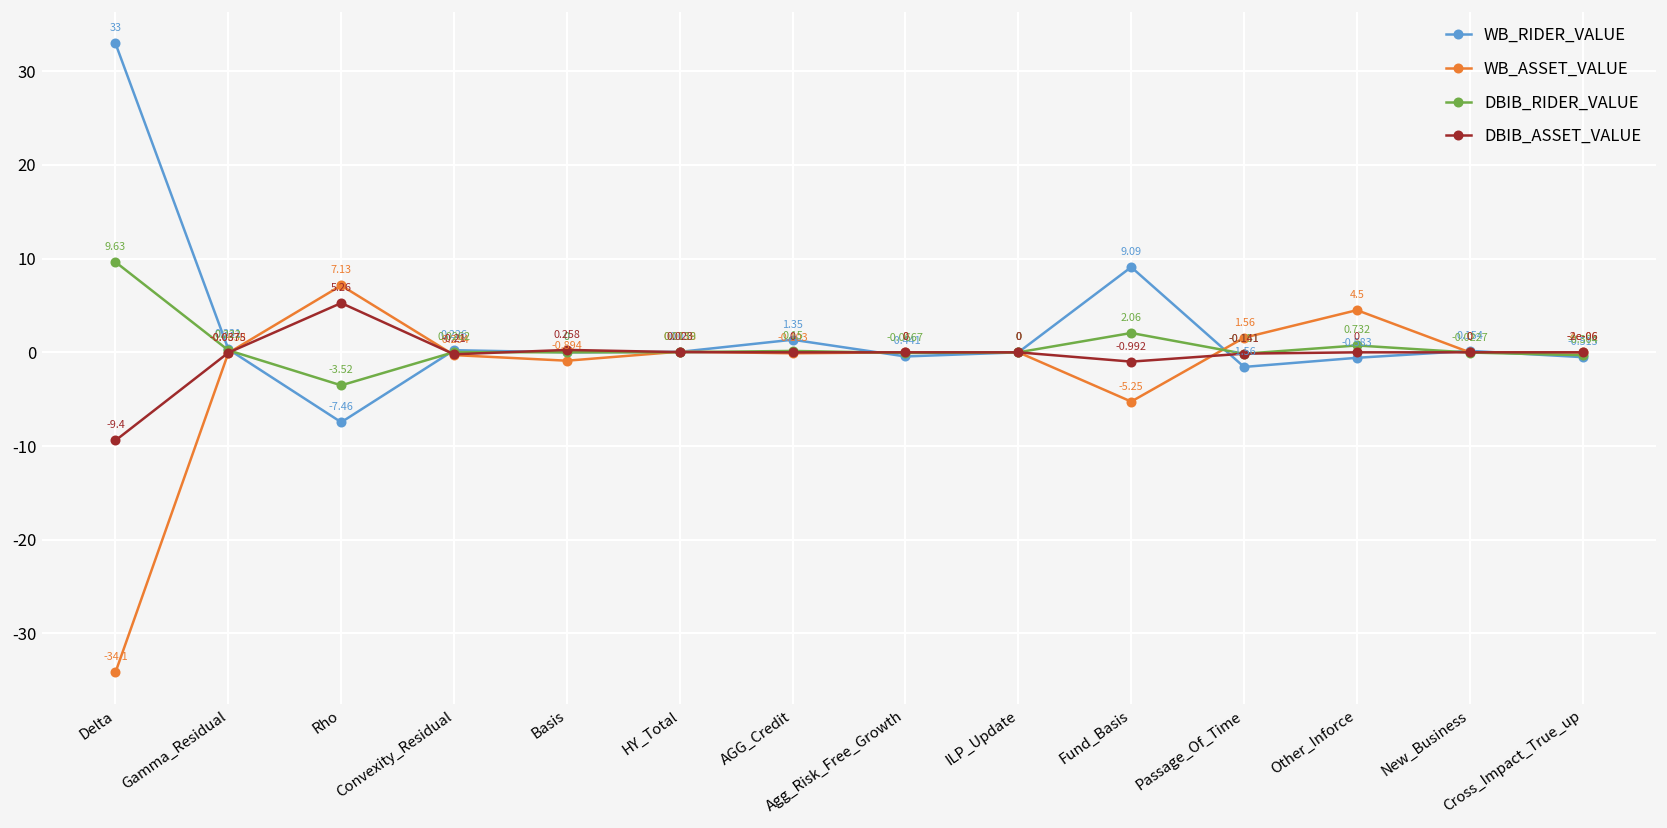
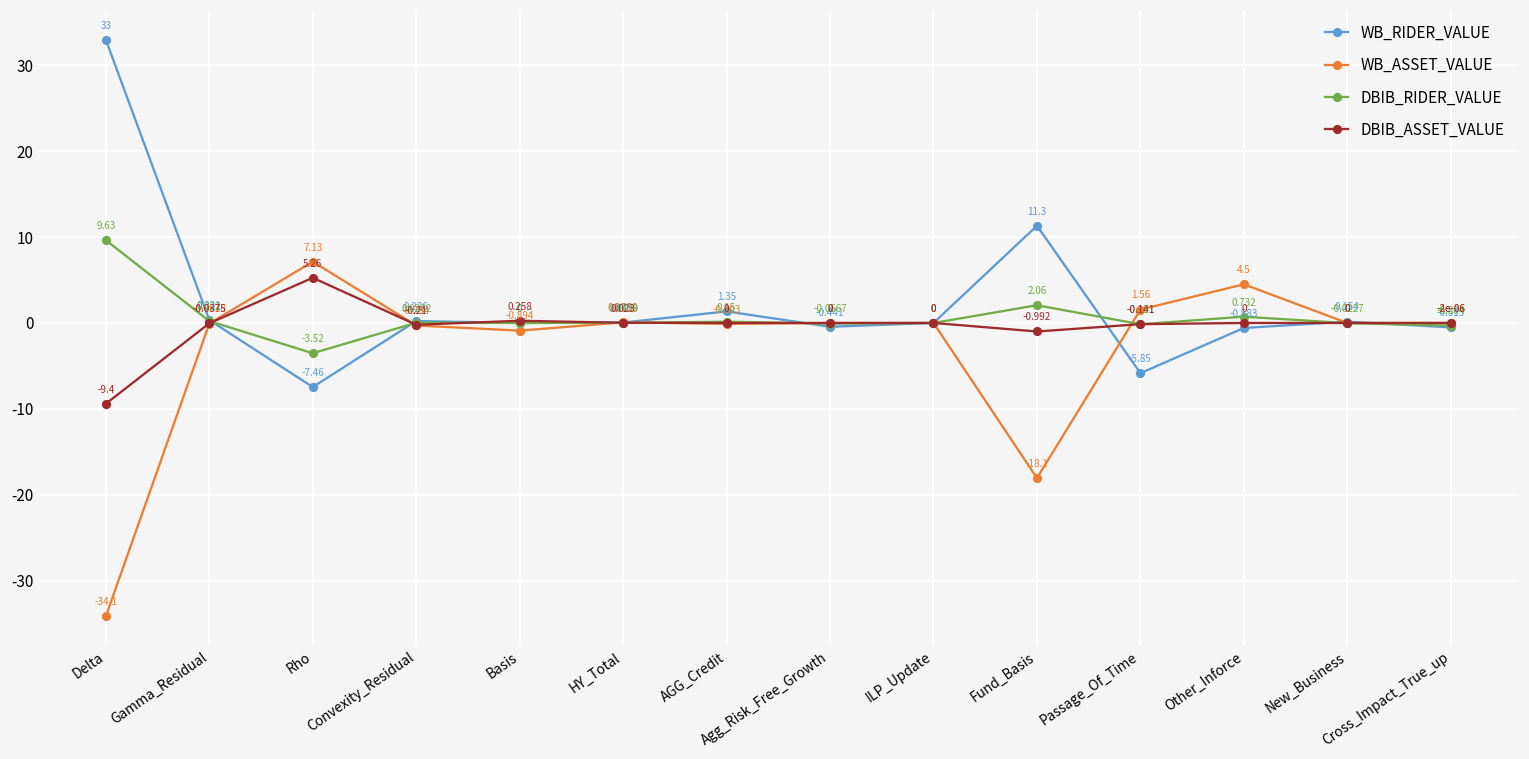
WB_RIDER_VALUE, Fund_Basis: 9.09 -> 11.3
WB_ASSET_VALUE, Fund_Basis: -5.25 -> -18.1
WB_RIDER_VALUE, Passage_Of_Time: -1.56 -> -5.85
